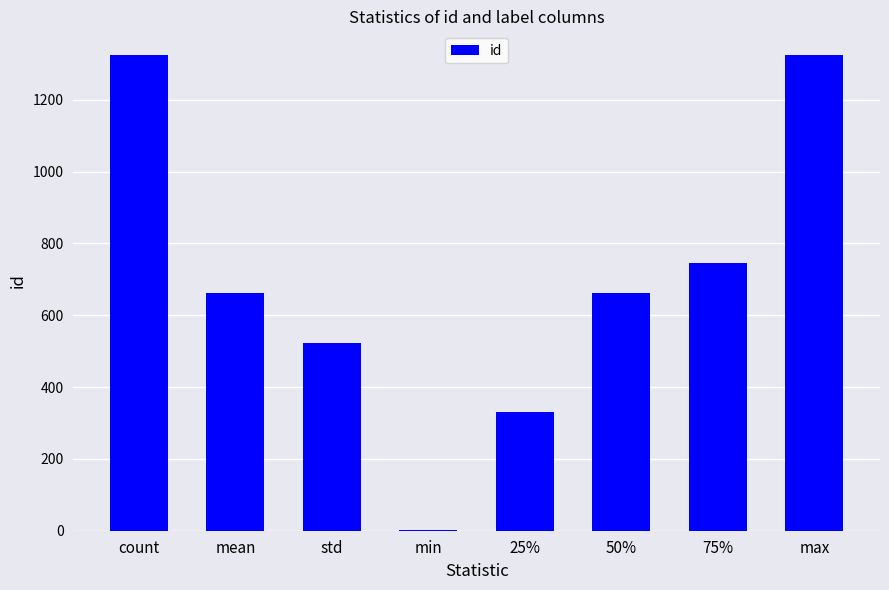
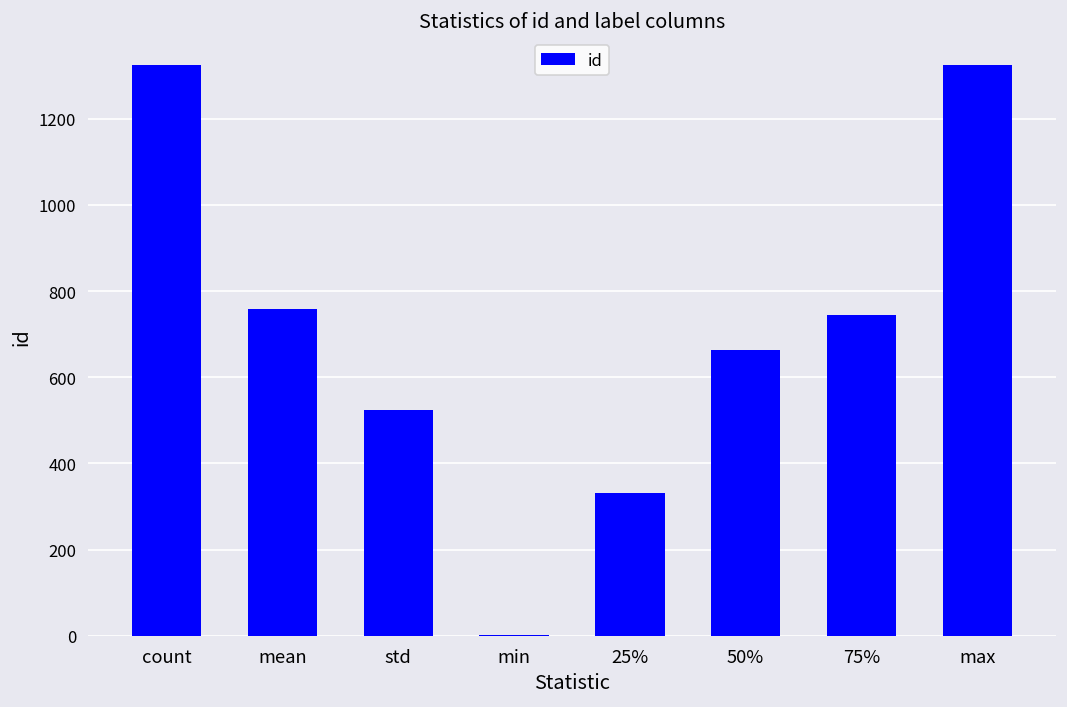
mean: 660 -> 760
